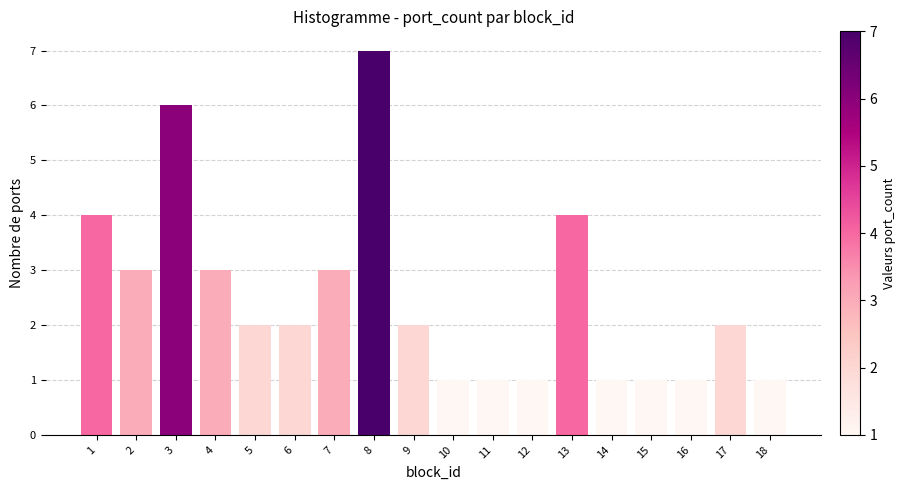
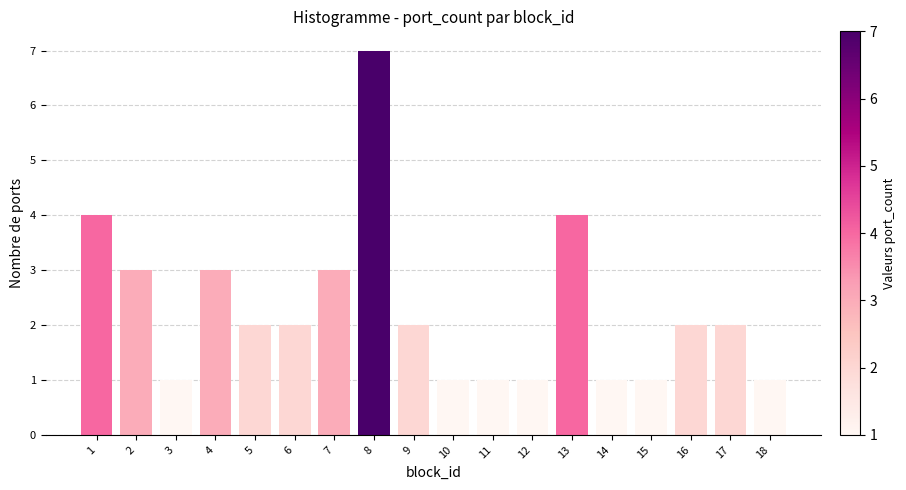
3: 6 -> 1
16: 1 -> 2
